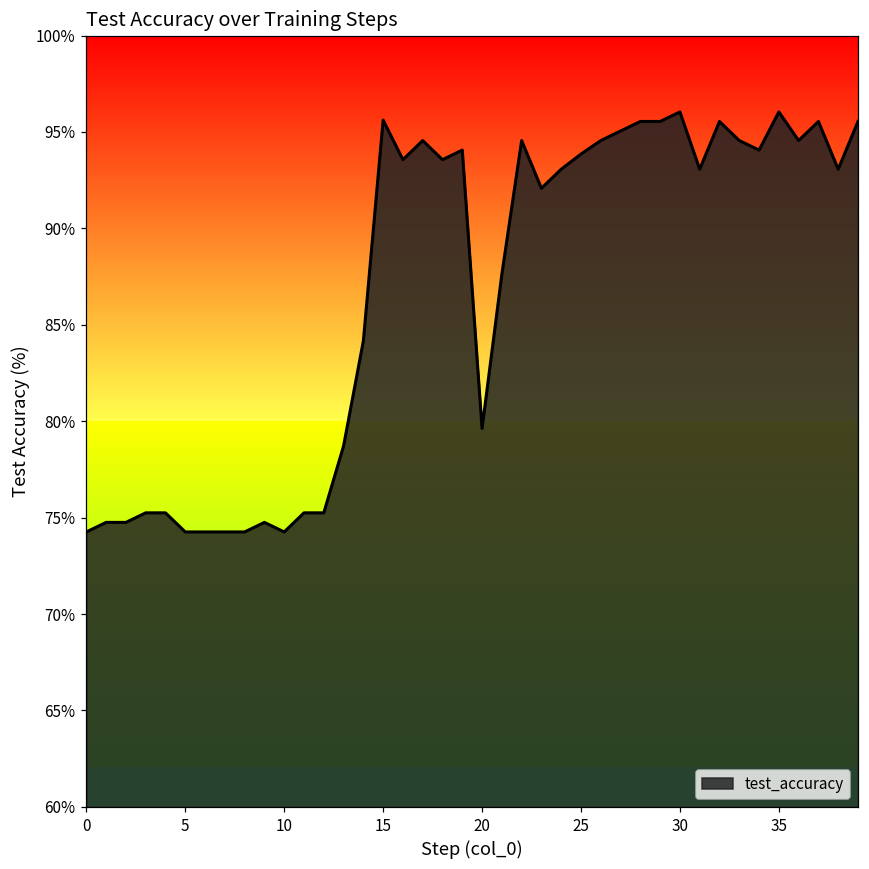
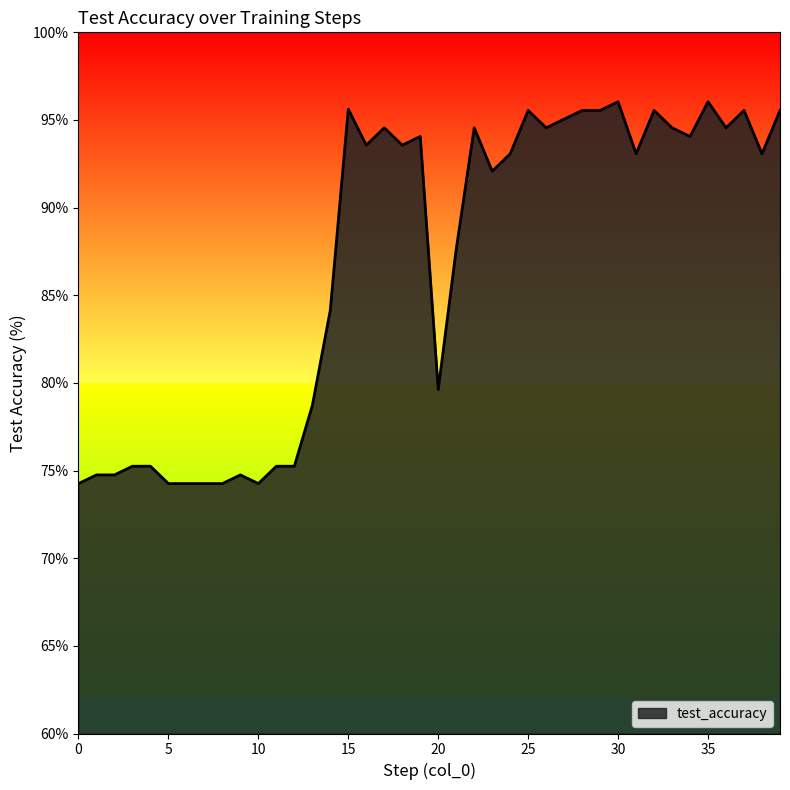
25: 93.9% -> 95.5%
